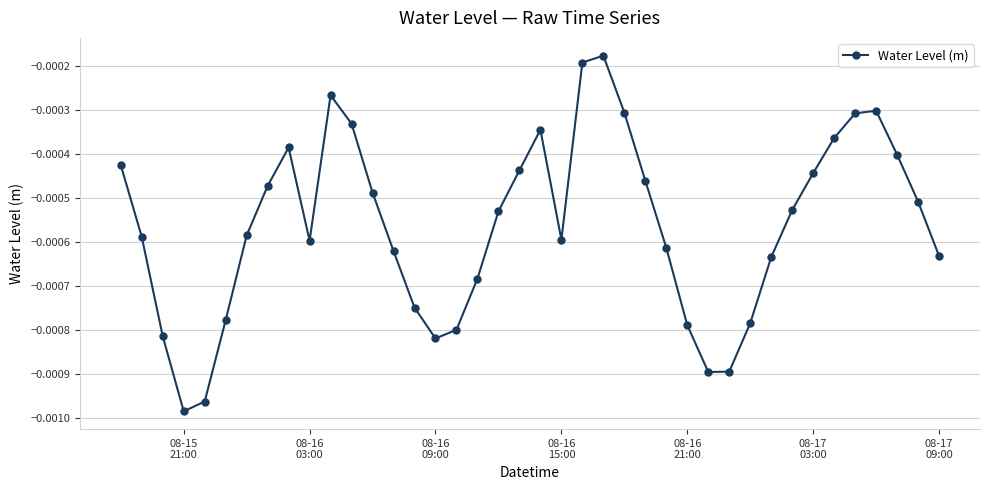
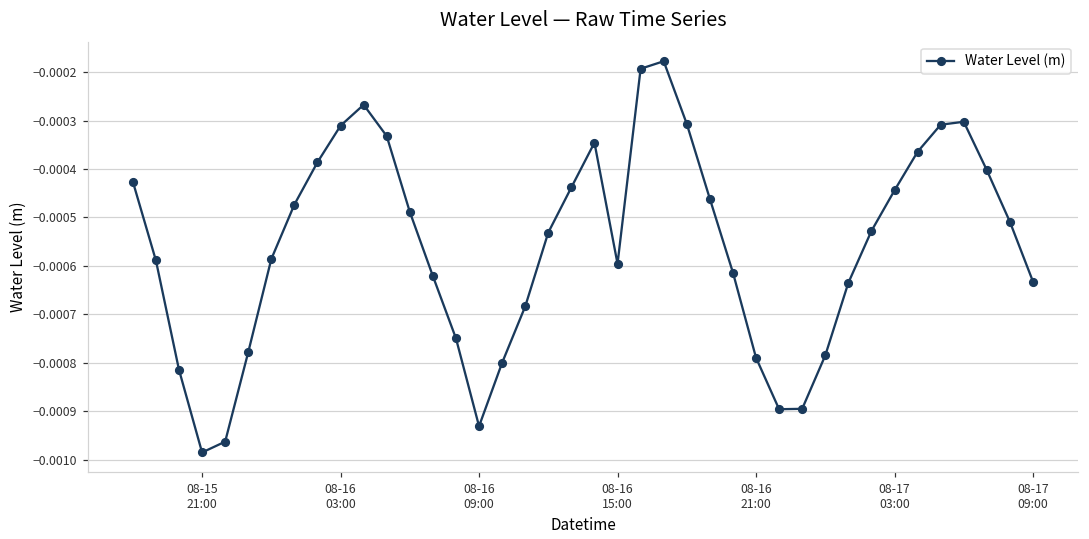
08-16 03:00: -0.00060 -> -0.00031
08-16 09:00: -0.00082 -> -0.00093
